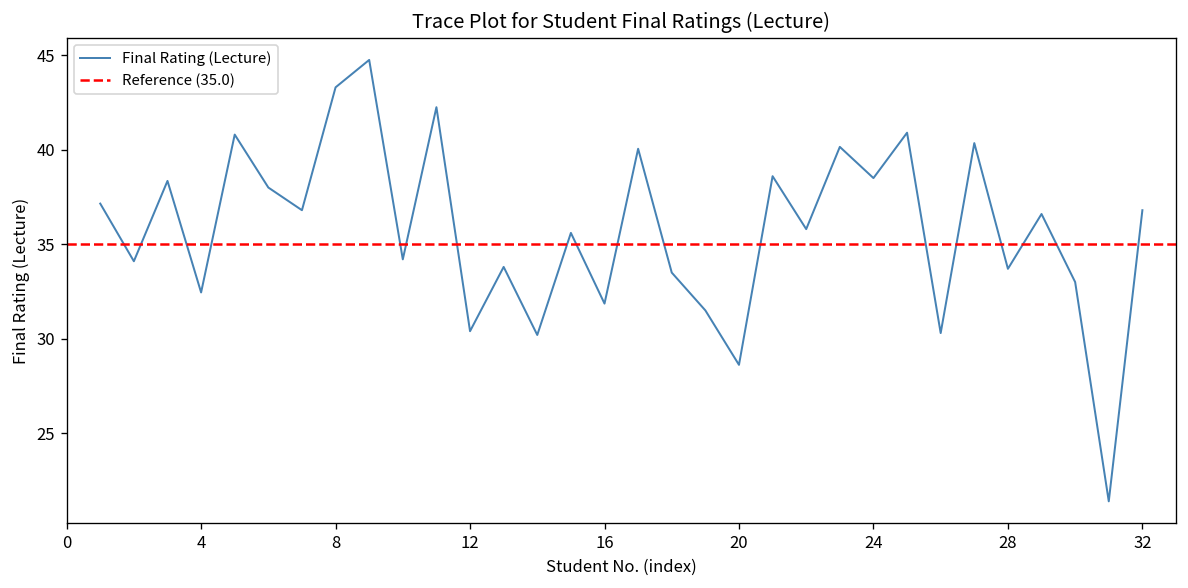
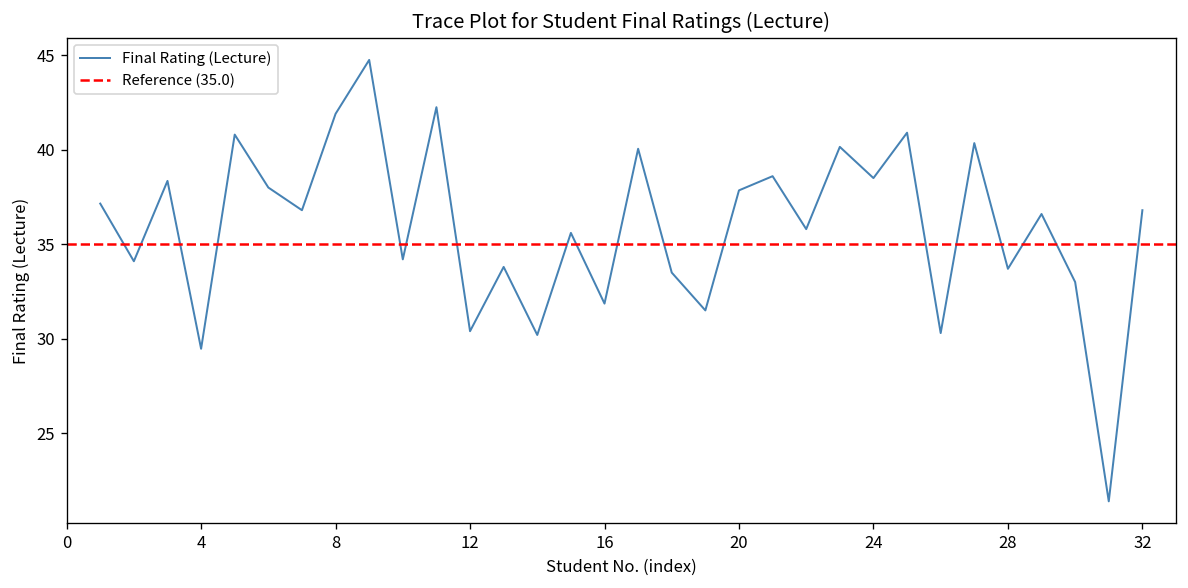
4: 32.5 -> 29.5
8: 43.3 -> 41.9
20: 28.6 -> 37.9
